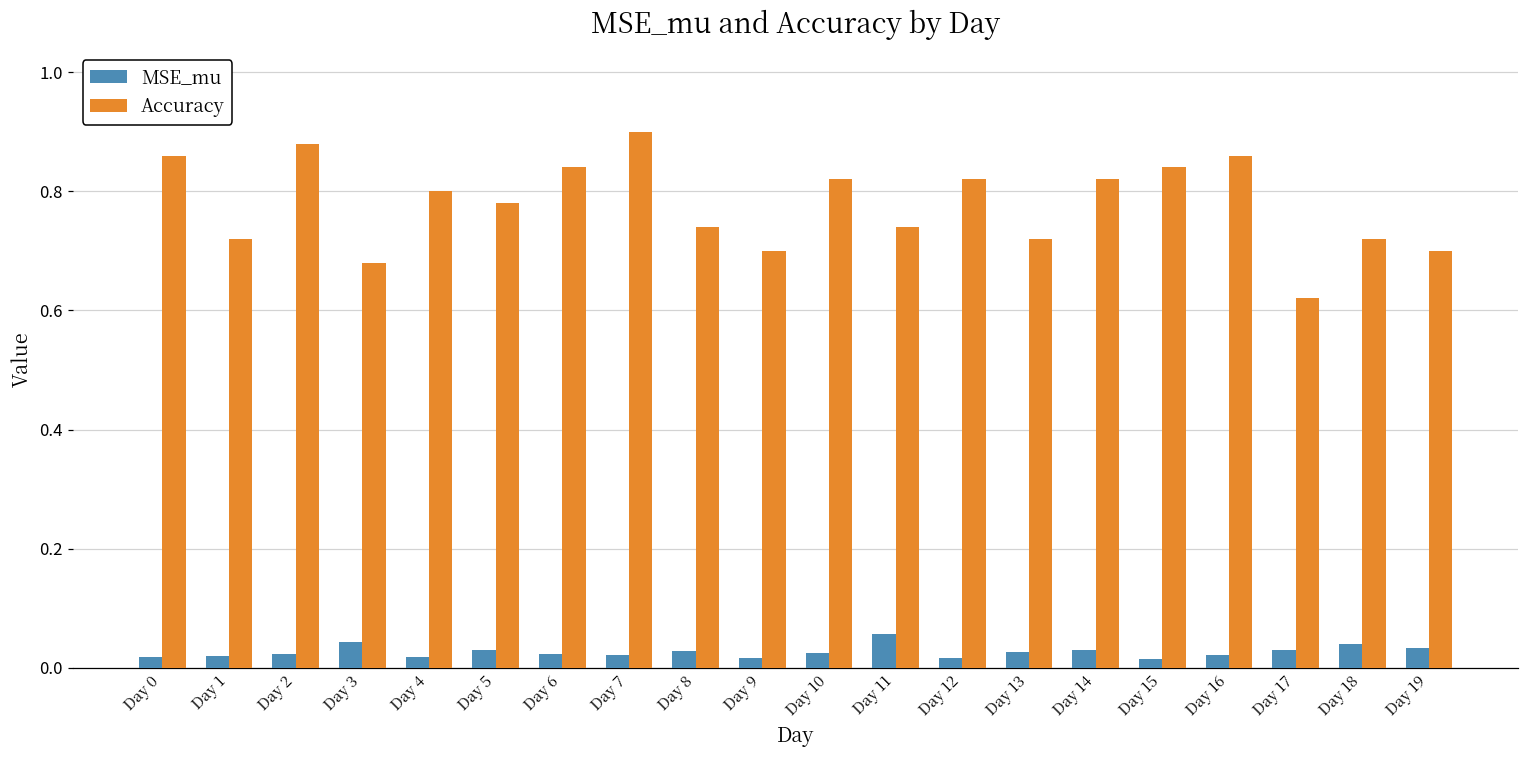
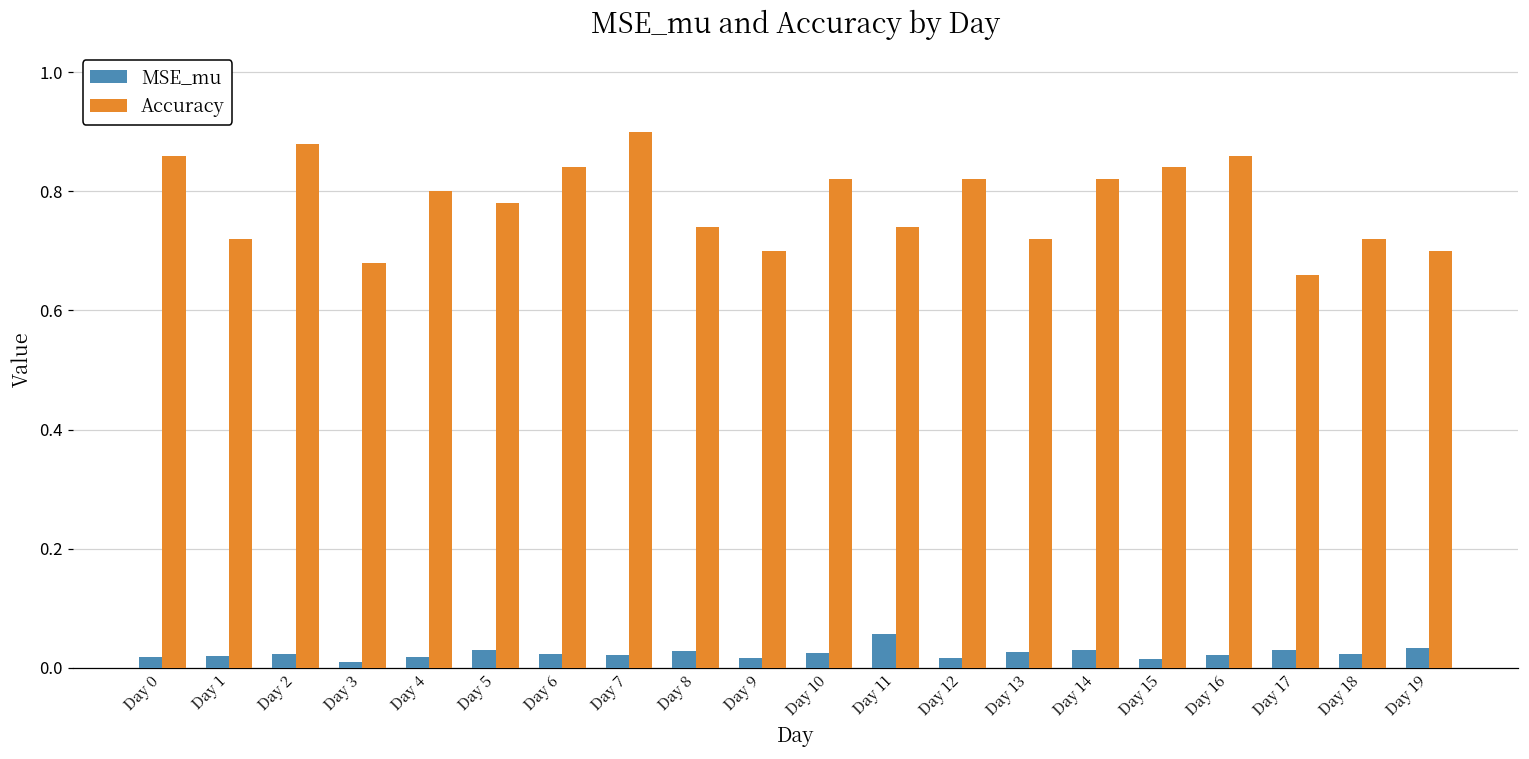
MSE_mu, Day 3: 0.04 -> 0.01
Accuracy, Day 17: 0.62 -> 0.66
MSE_mu, Day 18: 0.04 -> 0.02
